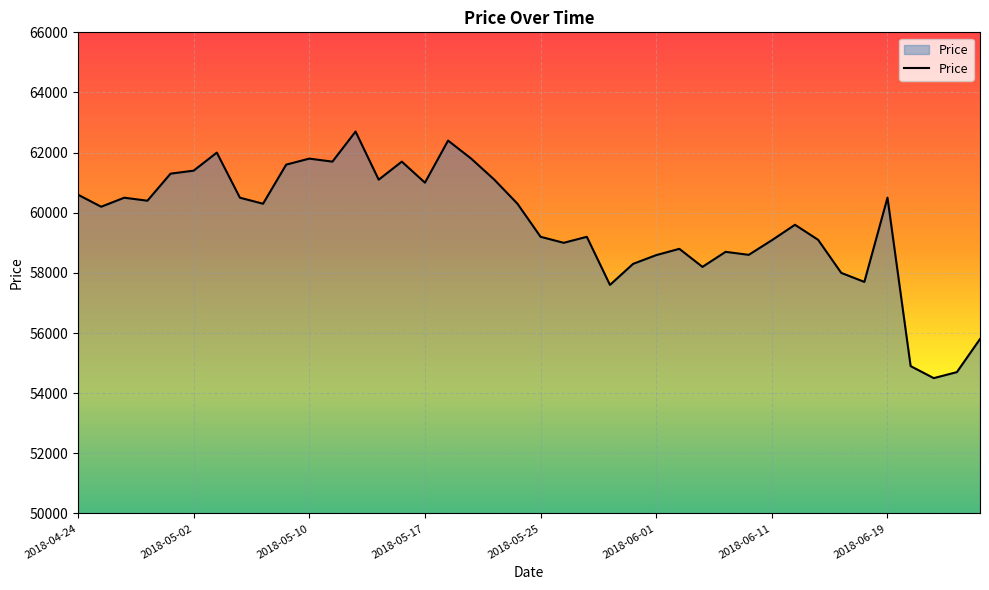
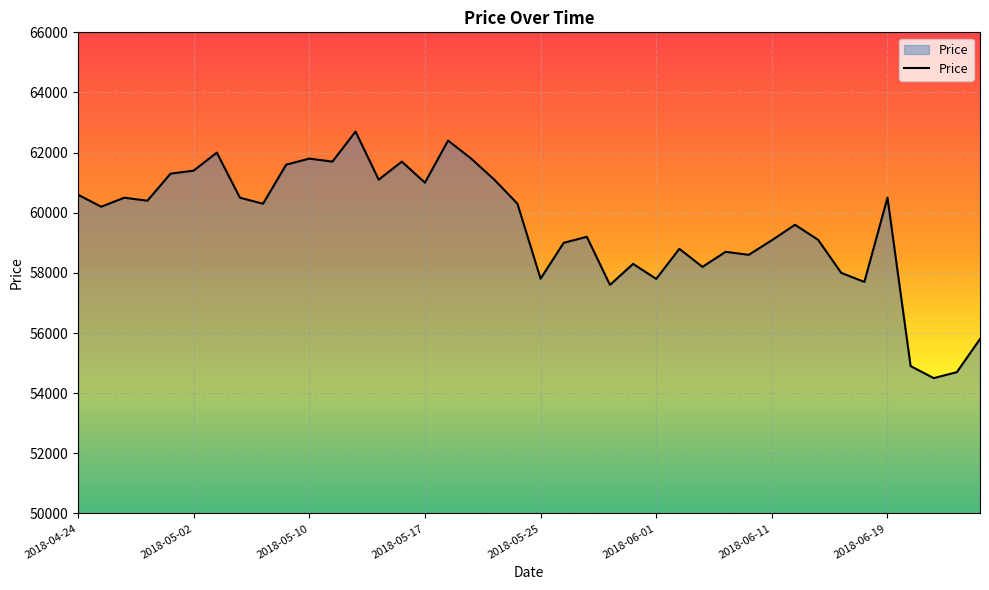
2018-05-25: 59200 -> 57800
2018-06-01: 58600 -> 57800
